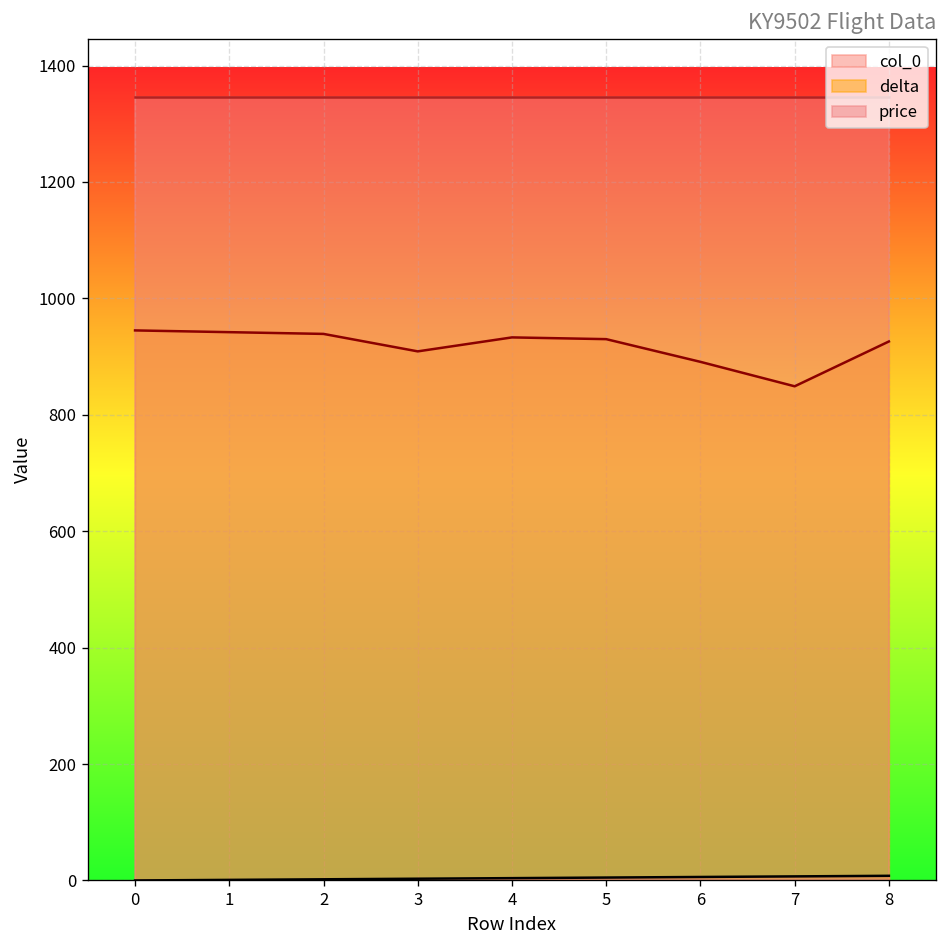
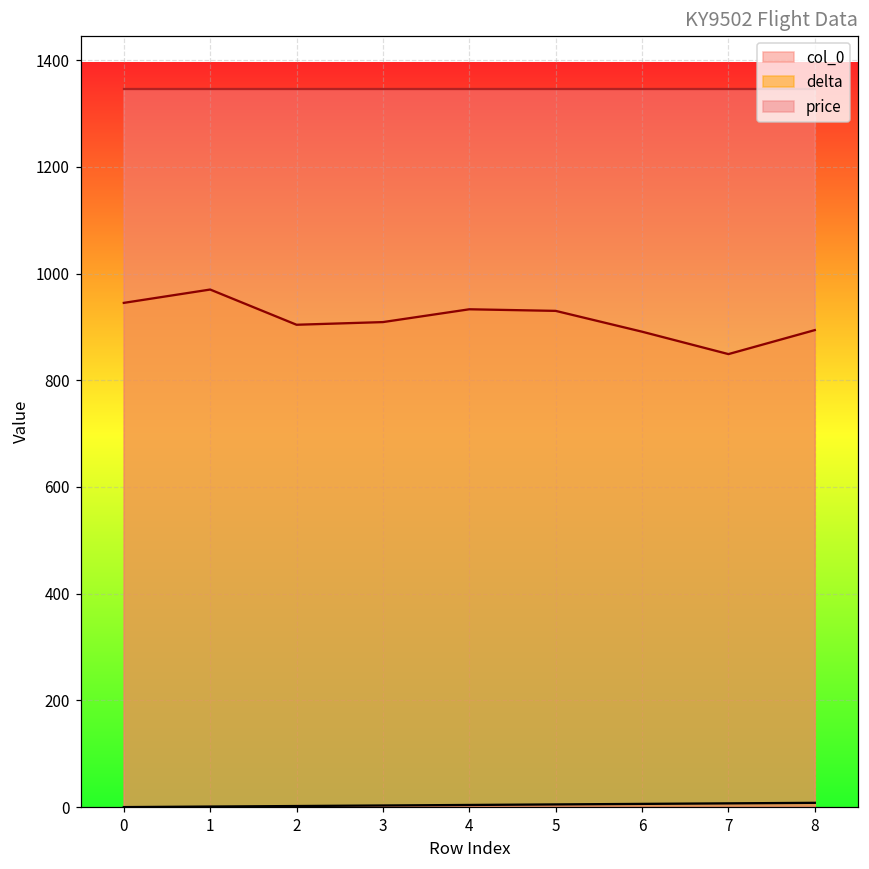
delta, 1: 940 -> 970
delta, 2: 940 -> 900
delta, 8: 930 -> 890
